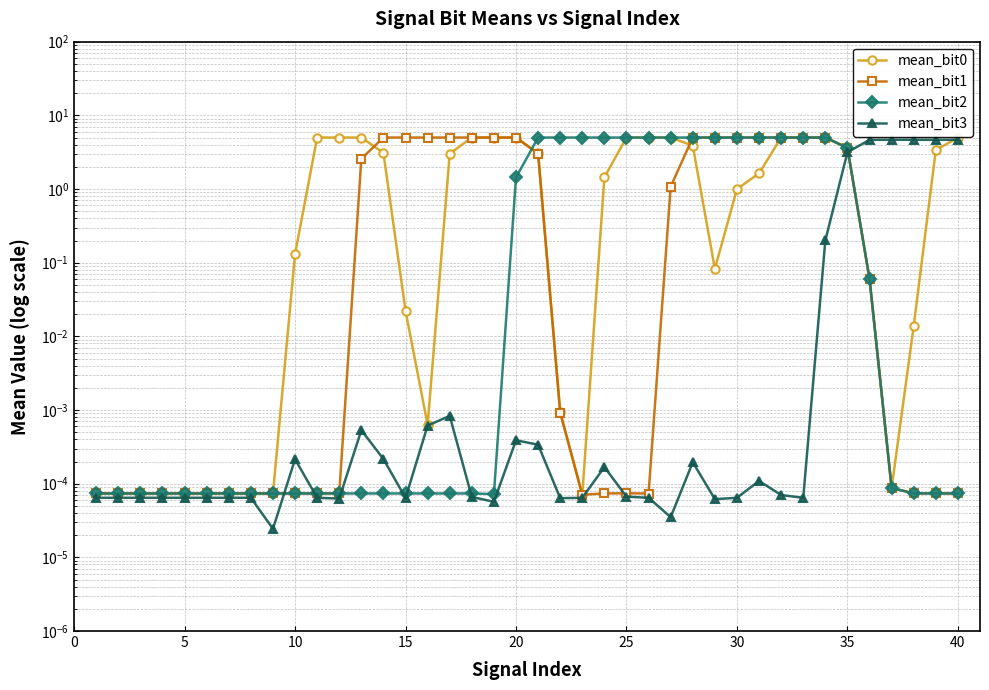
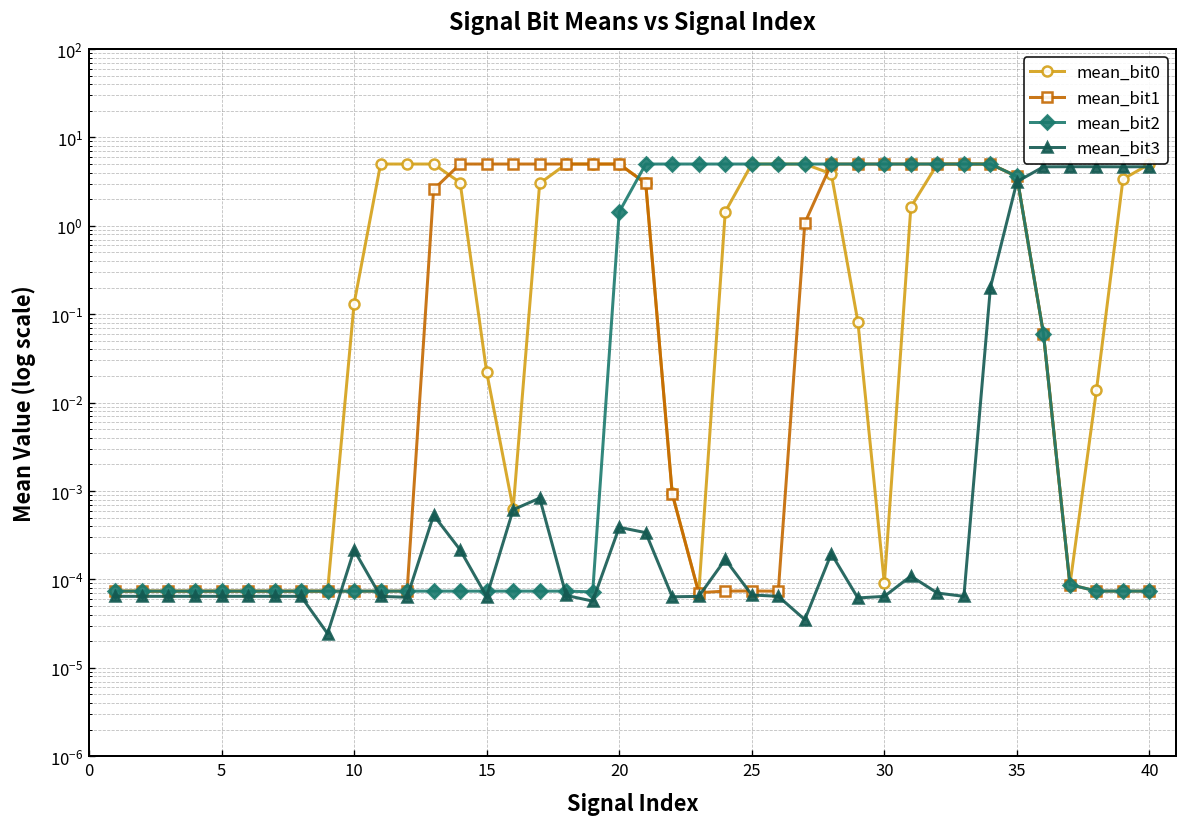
mean_bit0, 30: 1 -> 0
